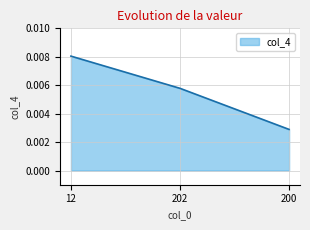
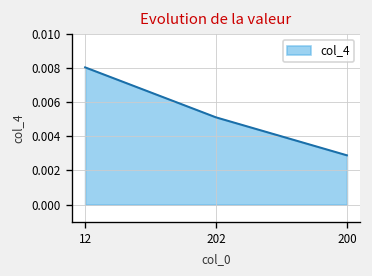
202: 0.0058 -> 0.0051
